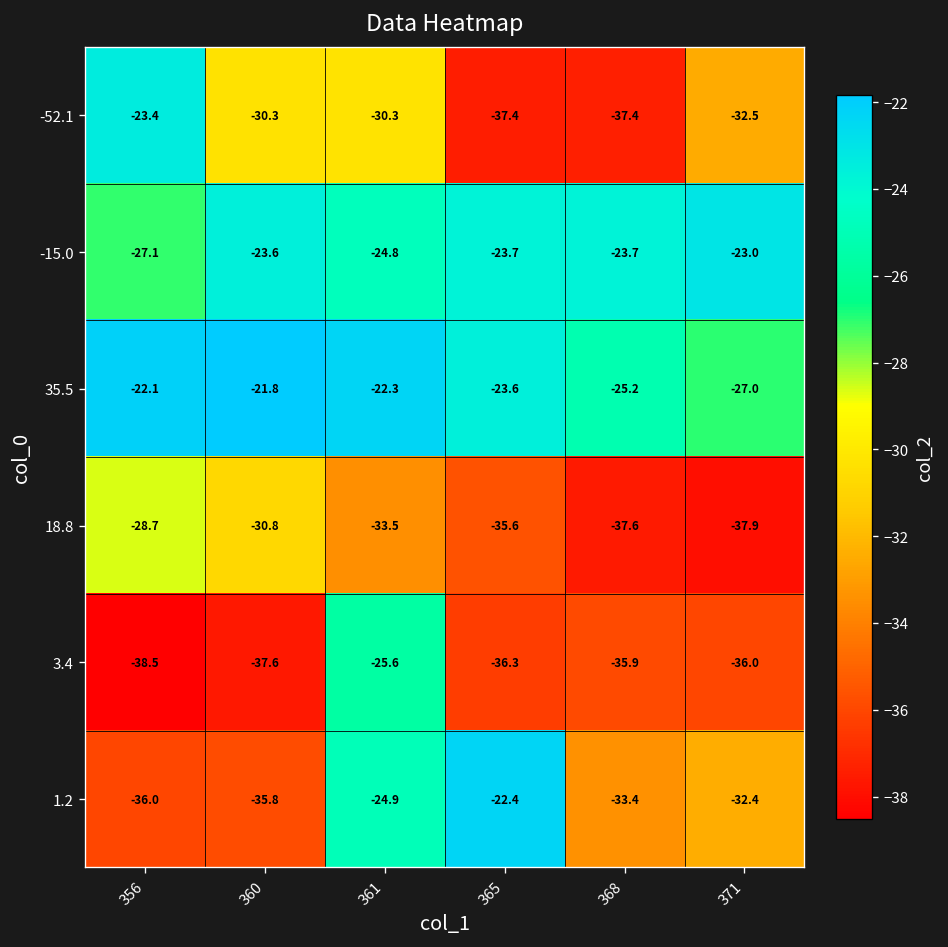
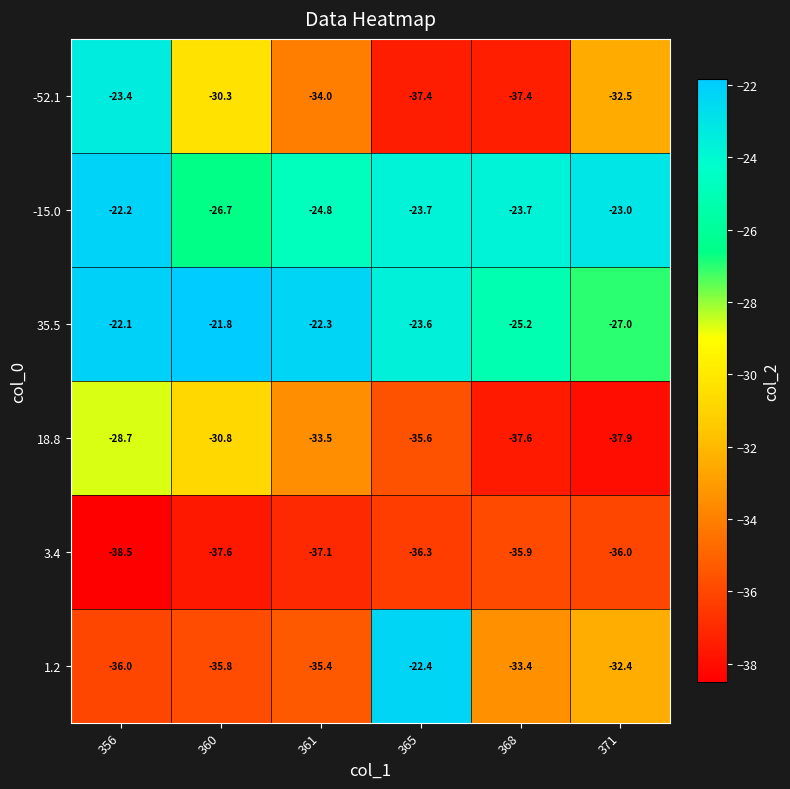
-52.1, 361: -30.3 -> -34.0
-15.0, 356: -27.1 -> -22.2
-15.0, 360: -23.6 -> -26.7
3.4, 361: -25.6 -> -37.1
1.2, 361: -24.9 -> -35.4
